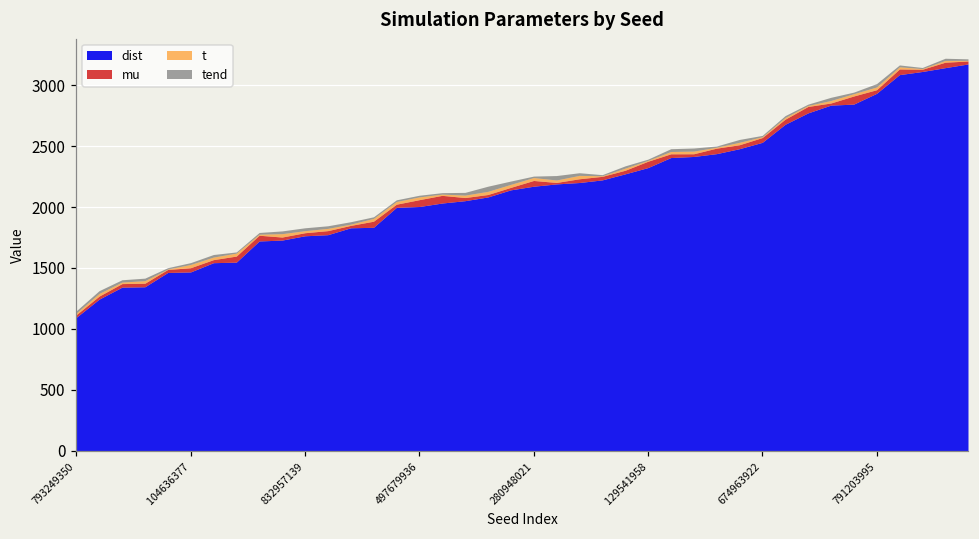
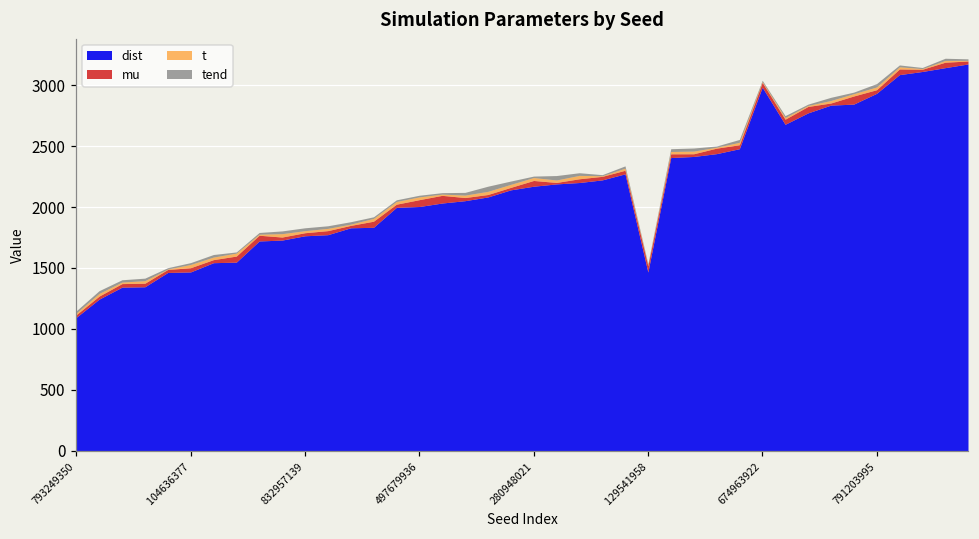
dist, 129541958: 2320 -> 1470
dist, 674963922: 2530 -> 2980
